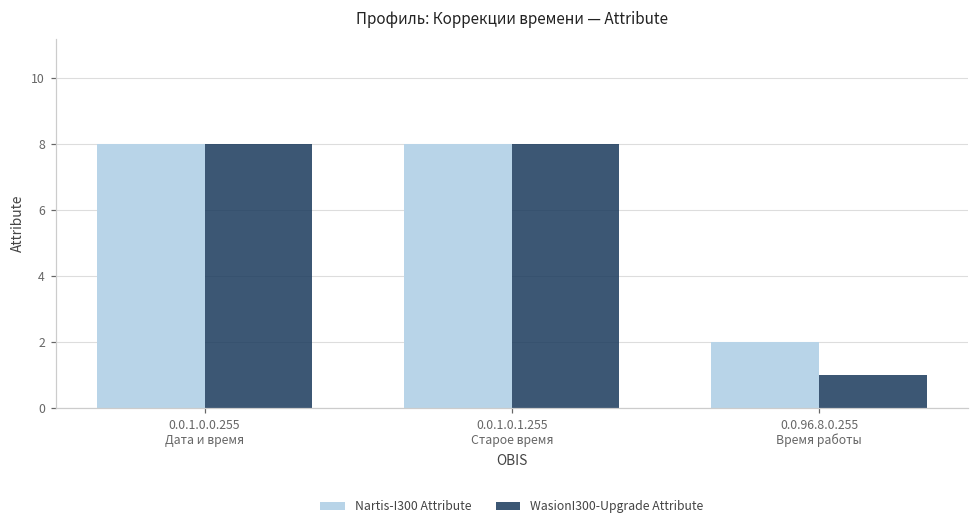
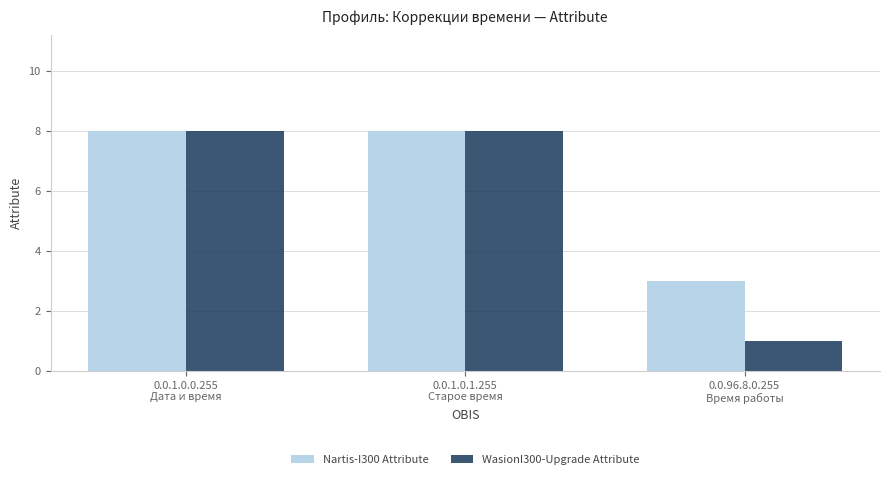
Nartis-I300 Attribute, 0.0.96.8.0.255 Время работы: 2 -> 3
